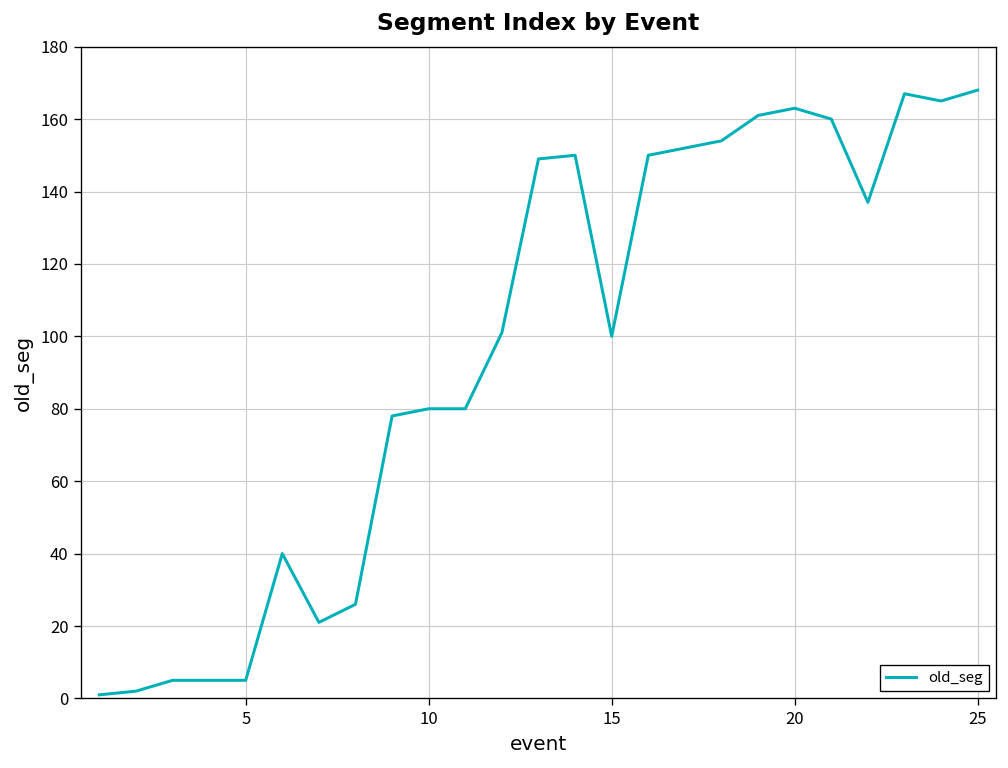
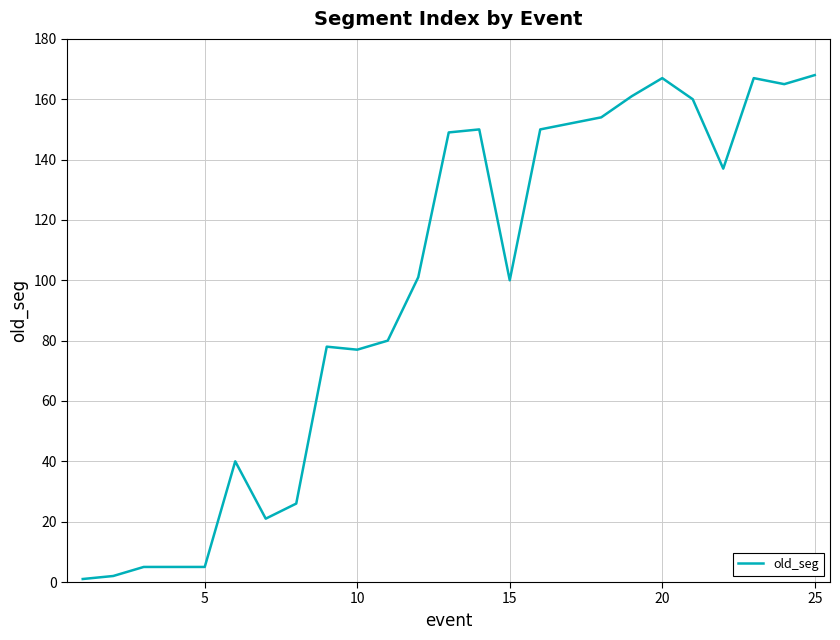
10: 80 -> 77
20: 163 -> 167
